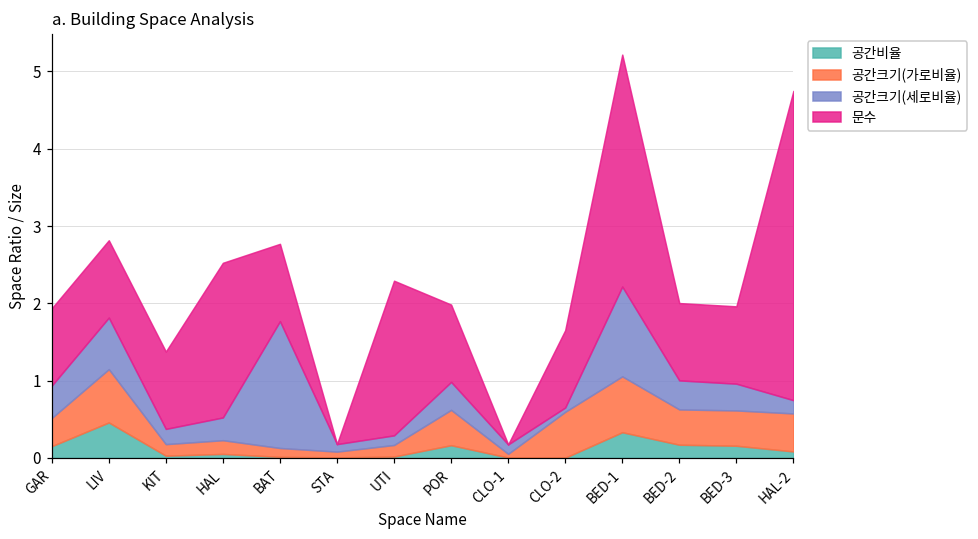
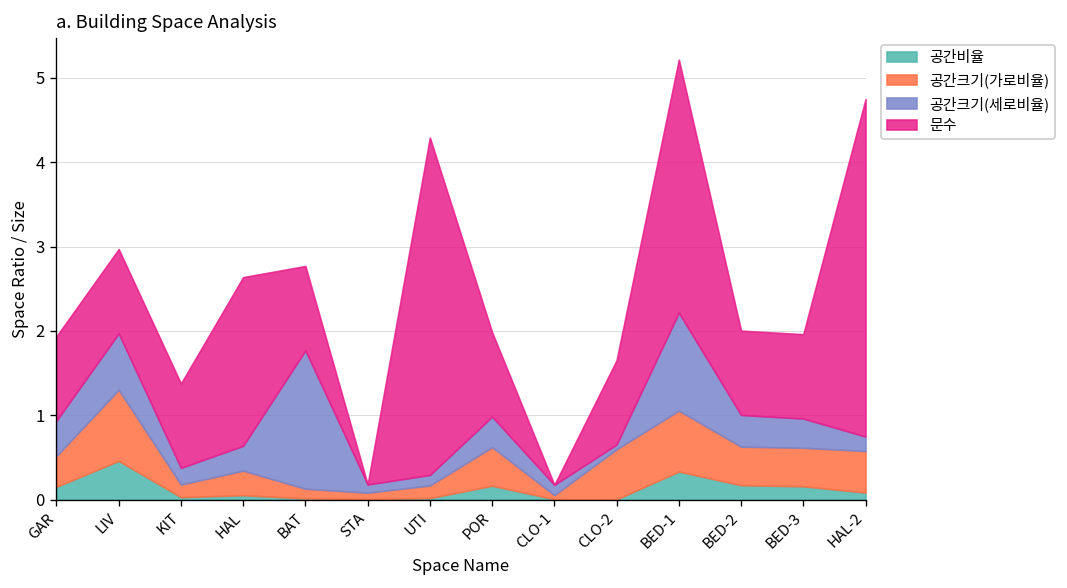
공간크기(가로비율), LIV: 0.7 -> 0.8
공간크기(가로비율), HAL: 0.2 -> 0.3
문수, UTI: 2 -> 4
